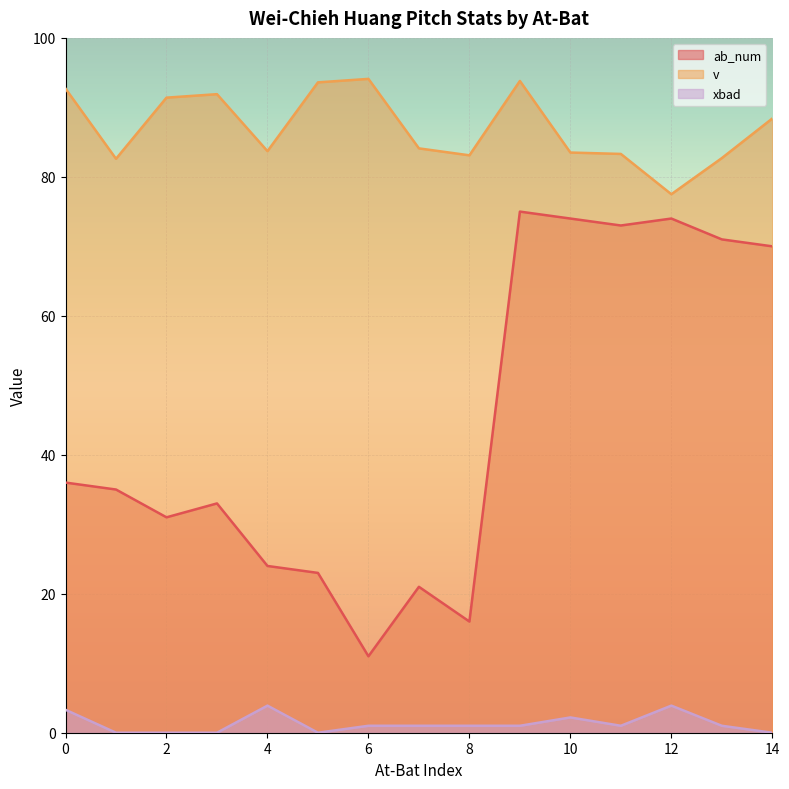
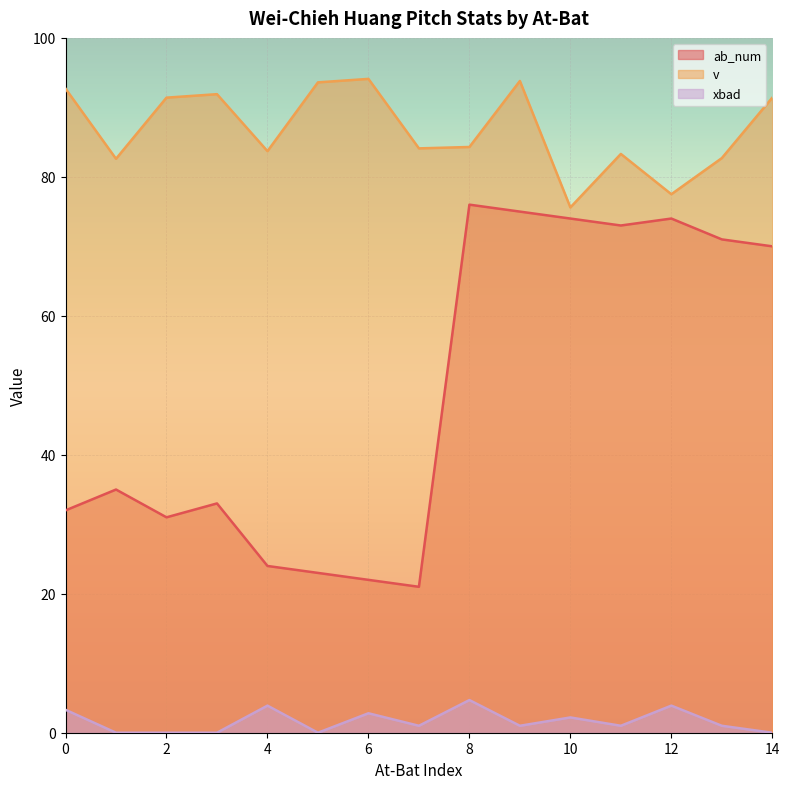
ab_num, 0: 36 -> 32
ab_num, 6: 11 -> 22
xbad, 6: 1 -> 3
ab_num, 8: 16 -> 76
v, 8: 83 -> 84
xbad, 8: 1 -> 5
v, 10: 84 -> 76
v, 14: 88 -> 91
